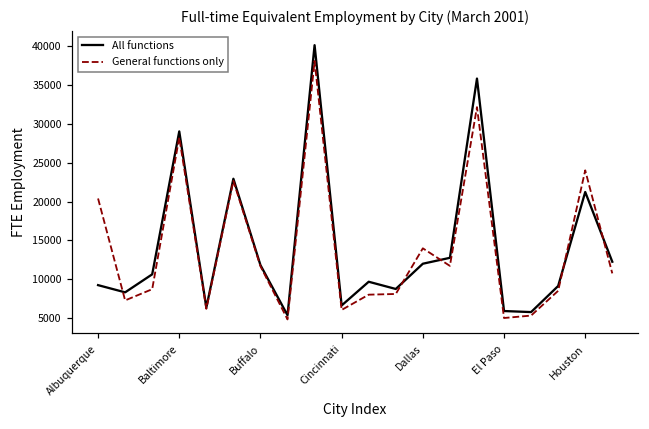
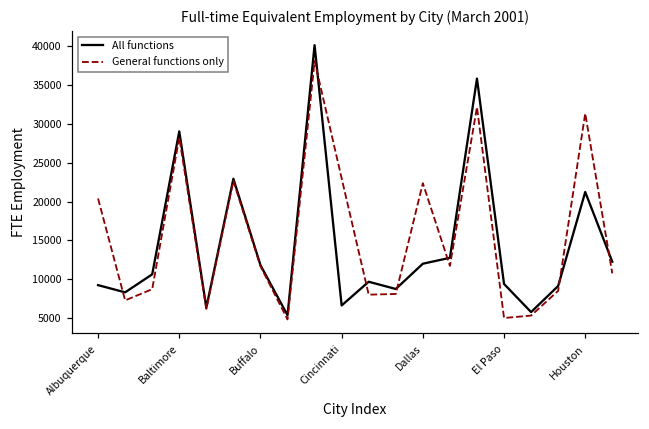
General functions only, Cincinnati: 6000 -> 23000
General functions only, Dallas: 14000 -> 22000
All functions, El Paso: 6000 -> 9000
General functions only, Houston: 24000 -> 31000
